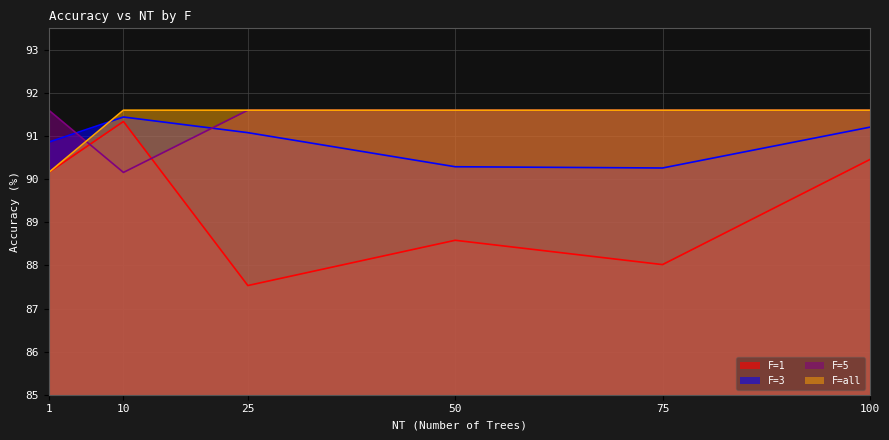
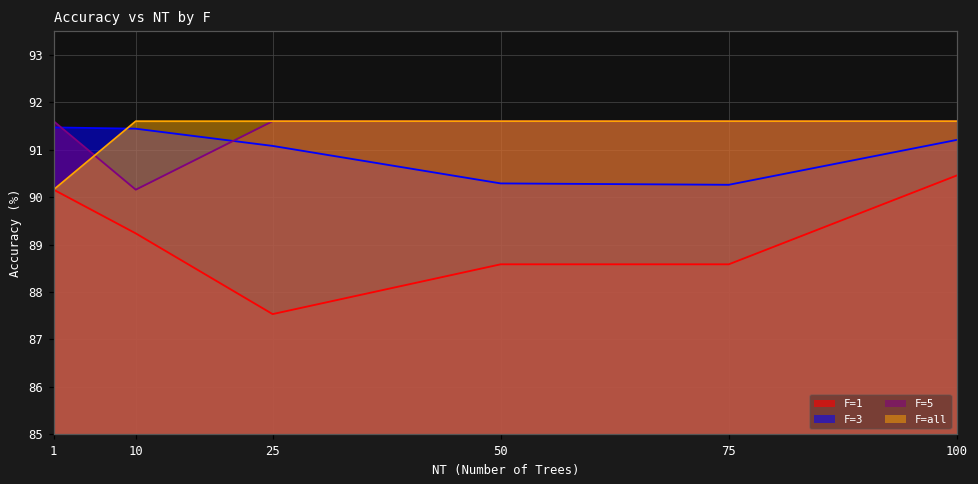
F=3, 1: 90.9 -> 91.5
F=1, 10: 91.3 -> 89.2
F=1, 75: 88.0 -> 88.6
